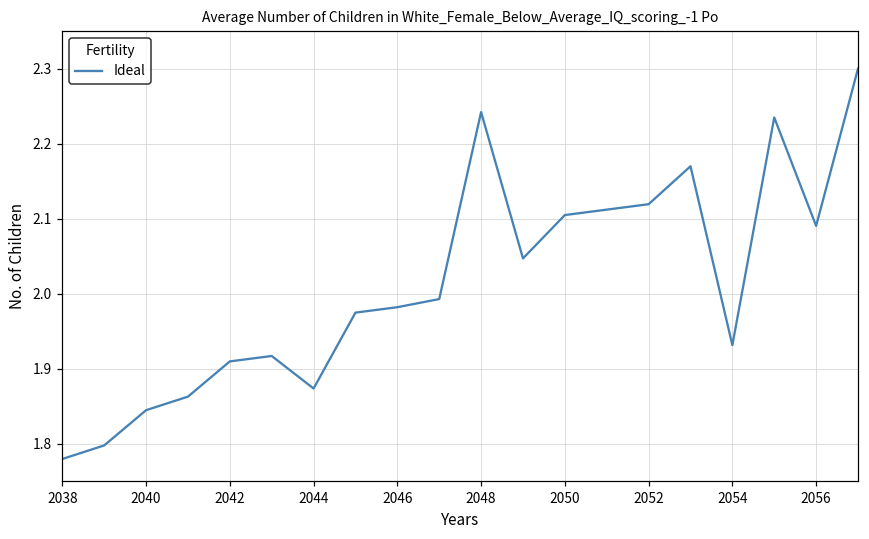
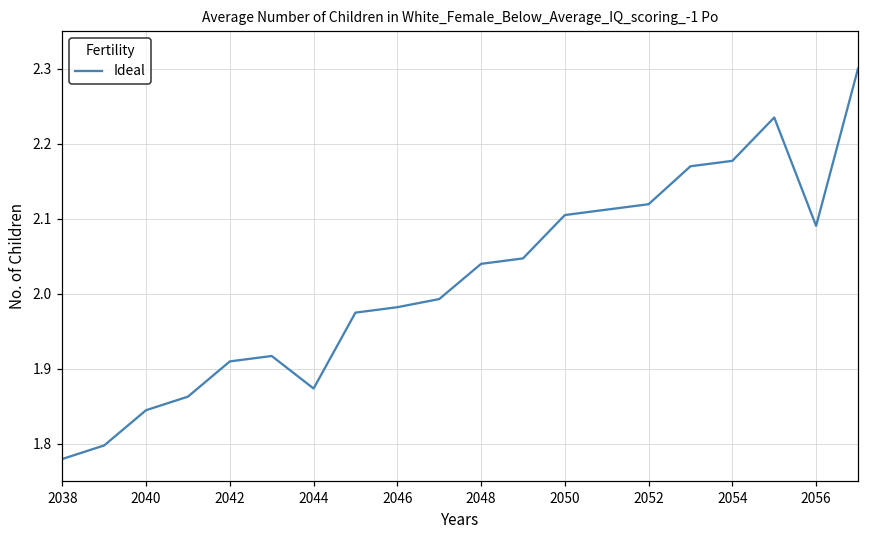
2048: 2.24 -> 2.04
2054: 1.93 -> 2.18
